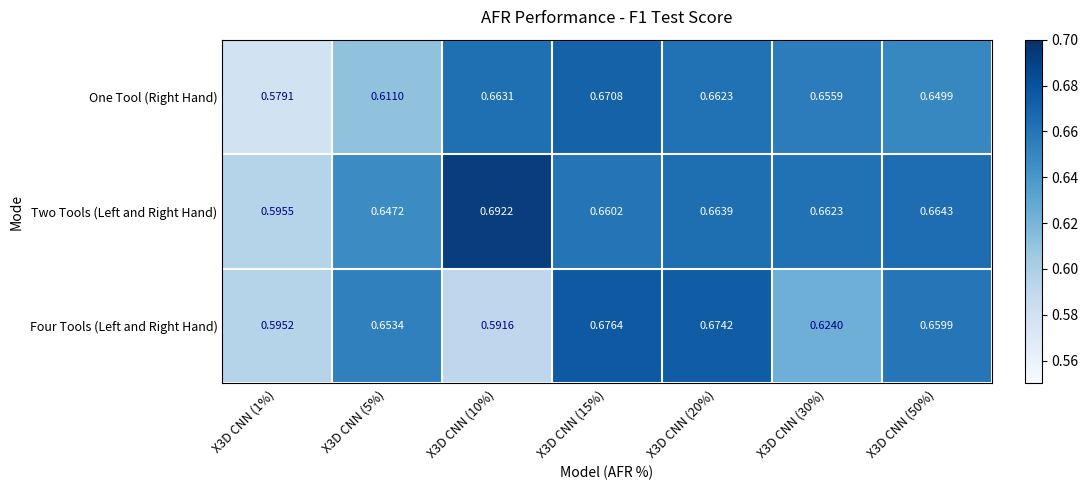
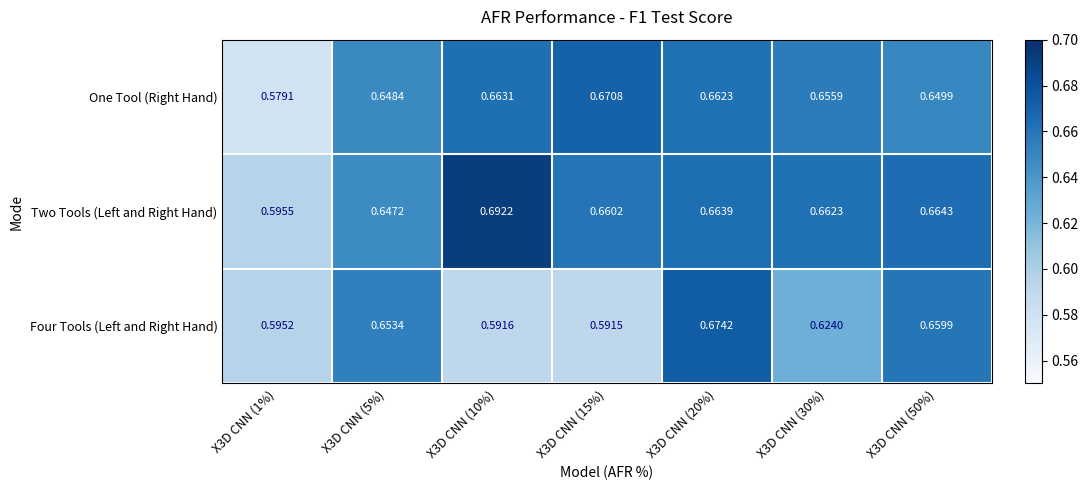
One Tool (Right Hand), X3D CNN (5%): 0.6110 -> 0.6484
Four Tools (Left and Right Hand), X3D CNN (15%): 0.6764 -> 0.5915
